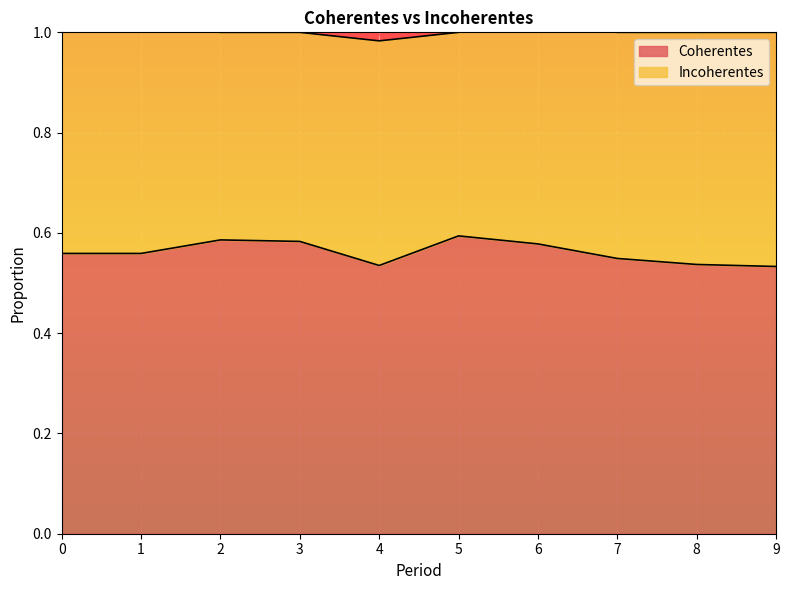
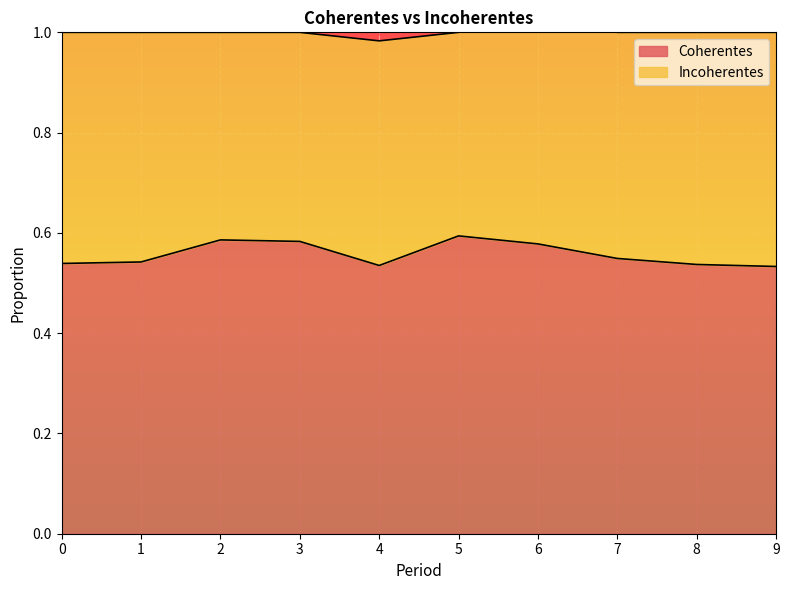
Coherentes, 0: 0.56 -> 0.54
Coherentes, 1: 0.56 -> 0.54
